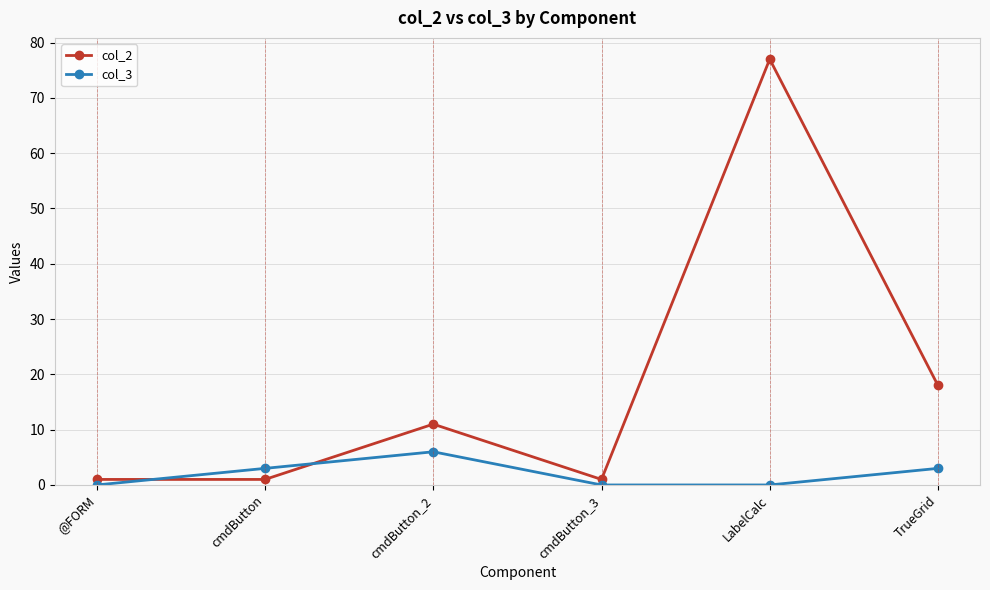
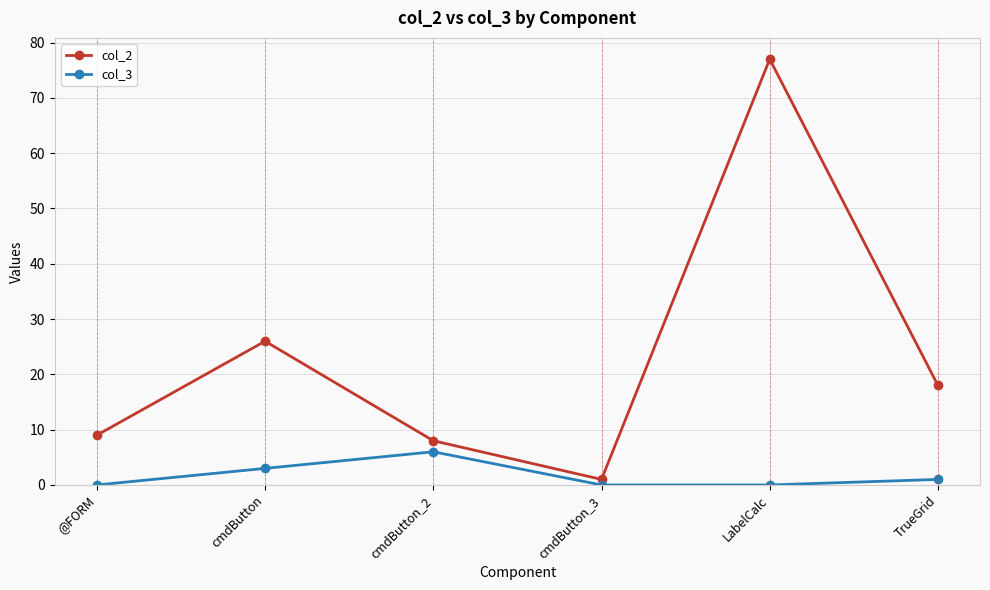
col_2, @FORM: 1 -> 9
col_2, cmdButton: 1 -> 26
col_2, cmdButton_2: 11 -> 8
col_3, TrueGrid: 3 -> 1
